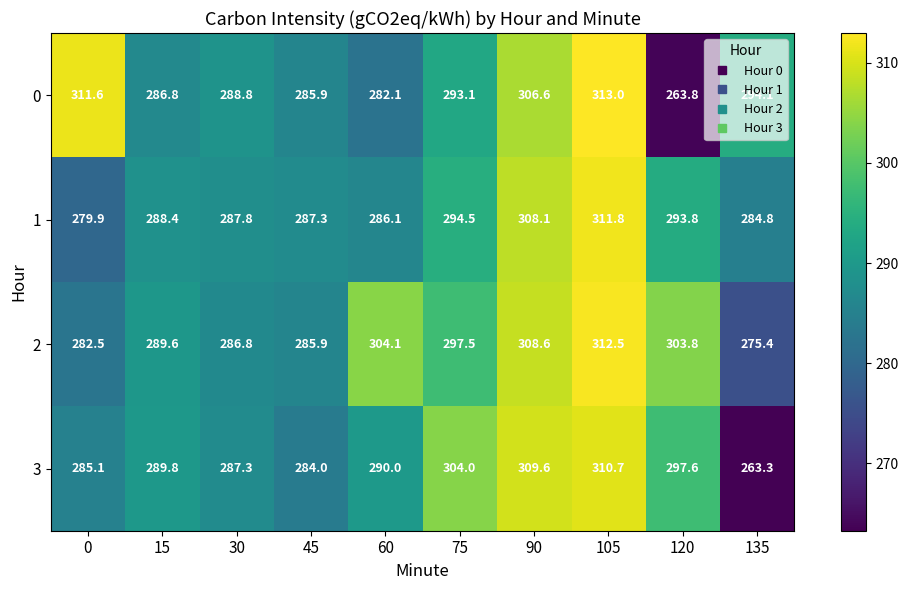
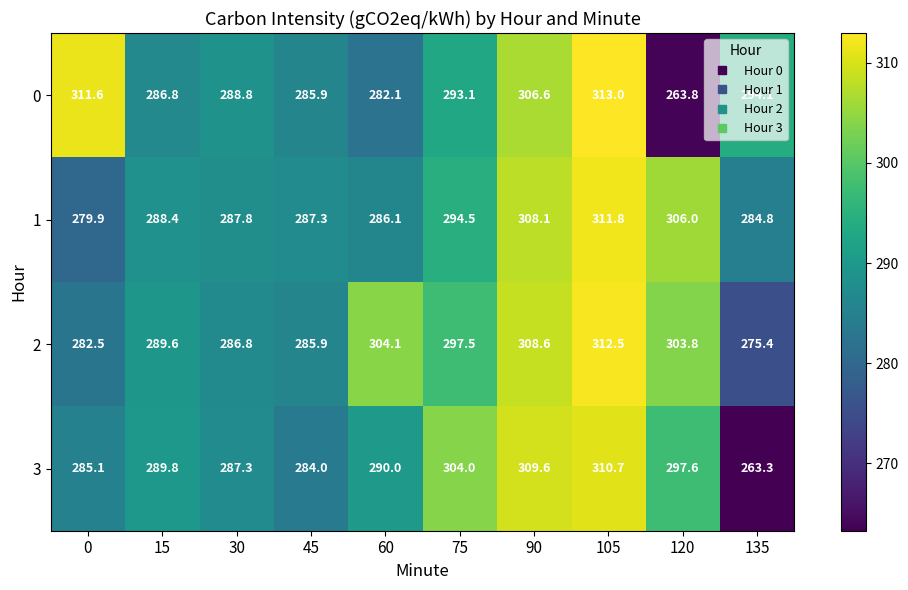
1, 120: 293.8 -> 306.0
